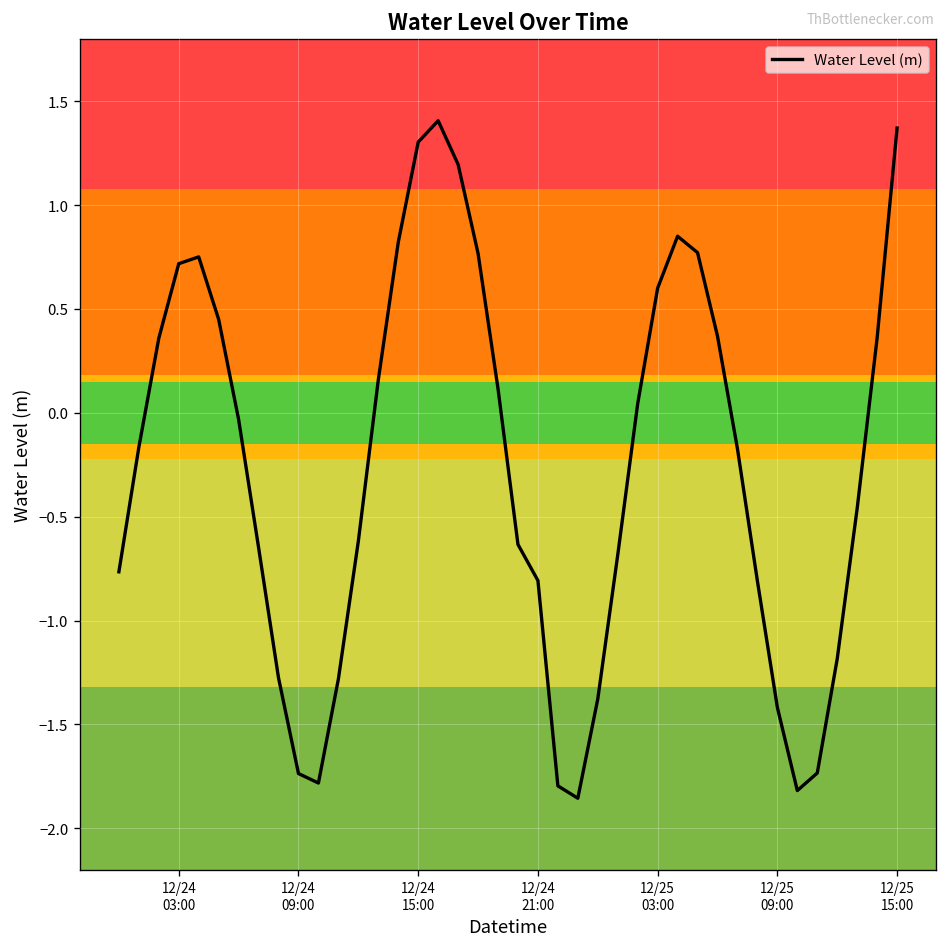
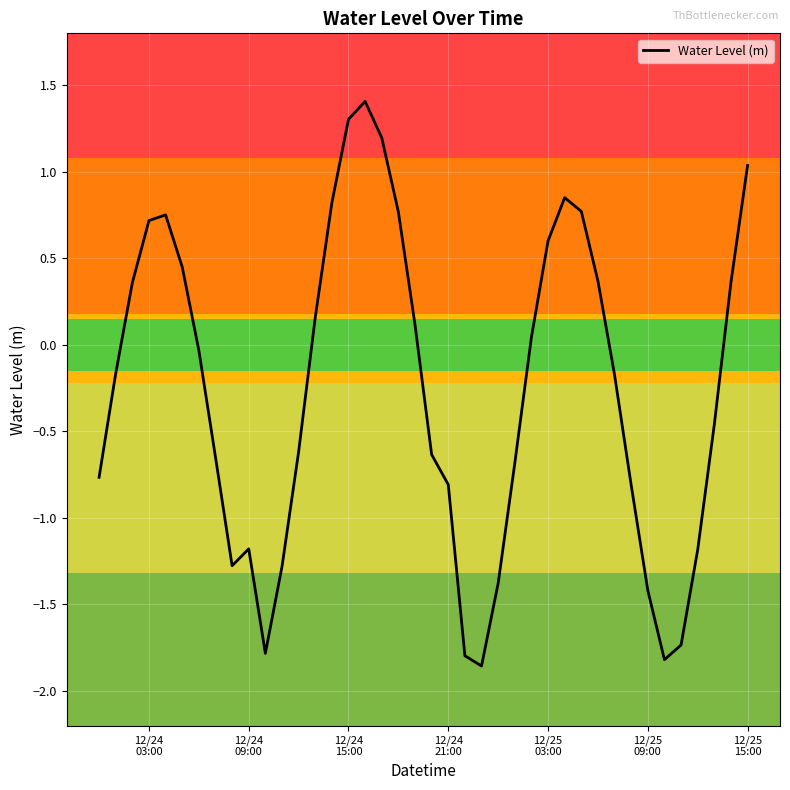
12/24 09:00: -1.74 -> -1.18
12/25 15:00: 1.37 -> 1.04
